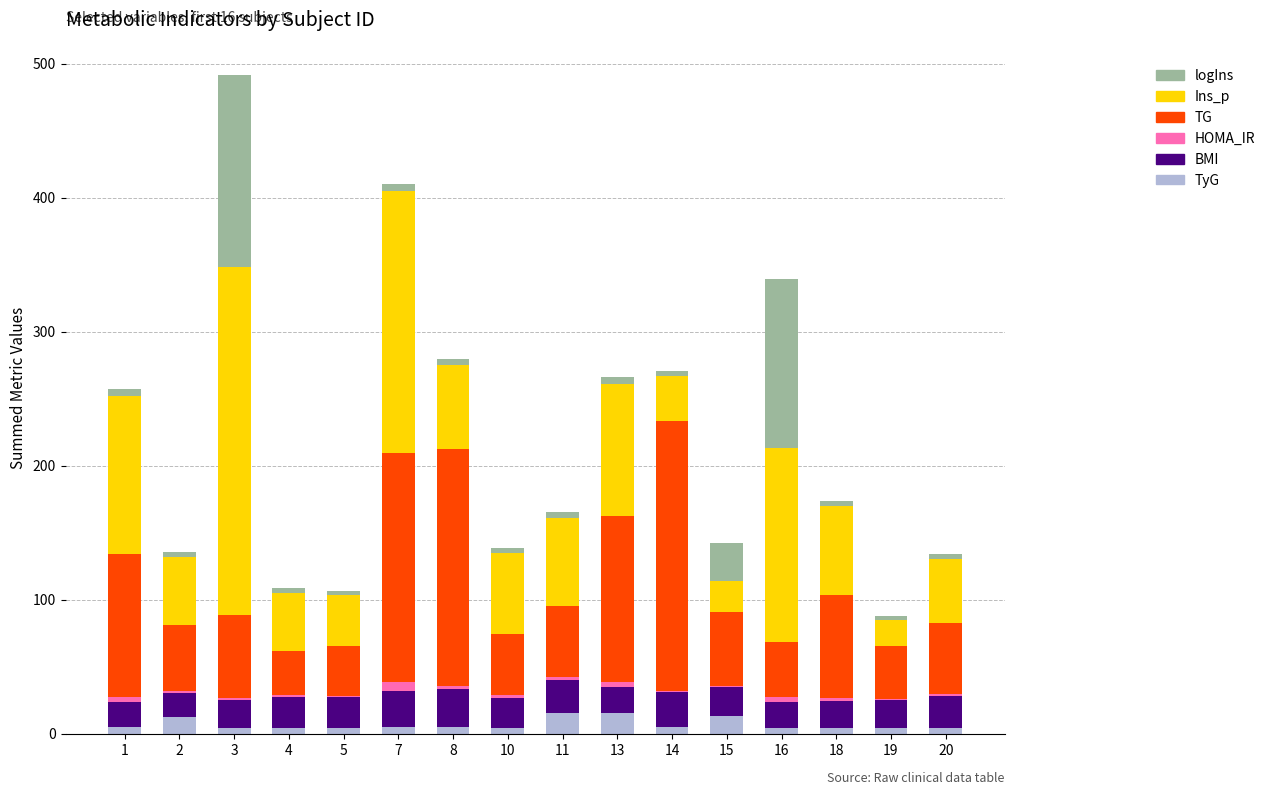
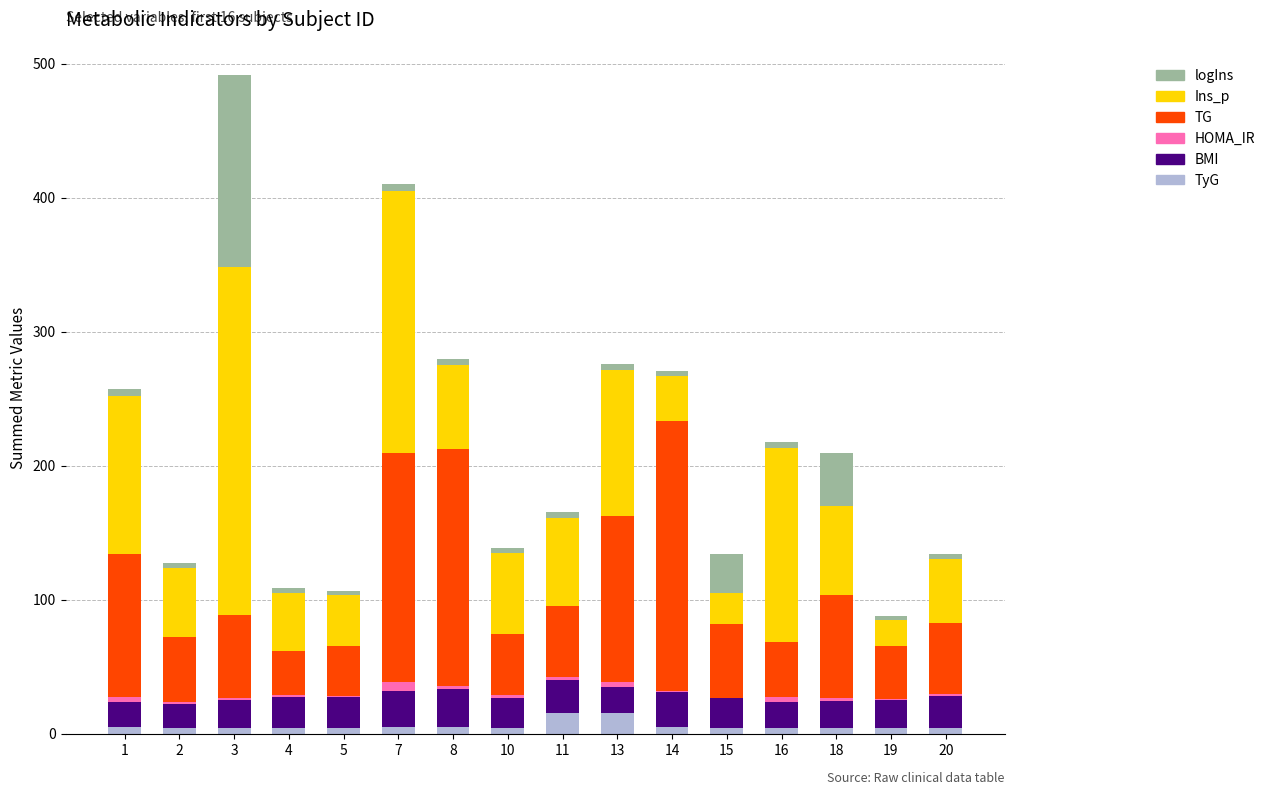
TyG, 2: 13 -> 4
Ins_p, 13: 99 -> 109
TyG, 15: 13 -> 4
logIns, 16: 126 -> 5
logIns, 18: 4 -> 40
